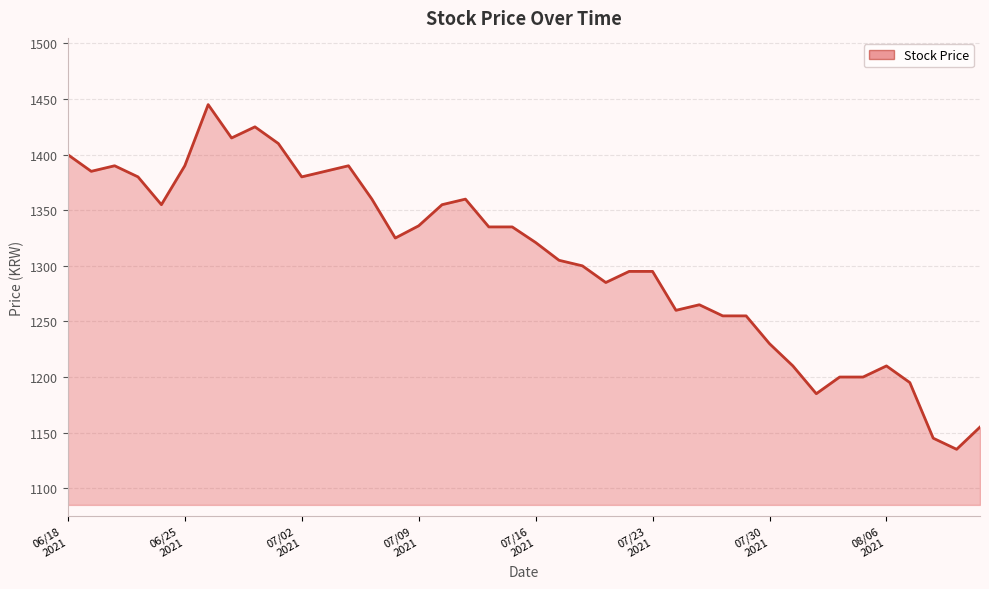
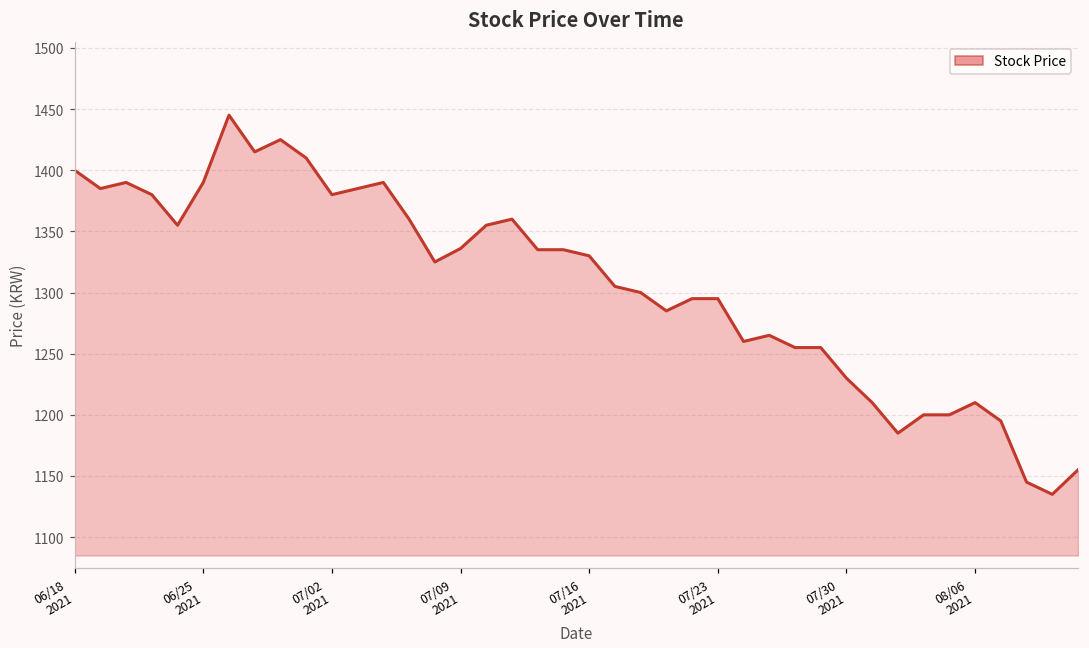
07/16 2021: 1321 -> 1330
